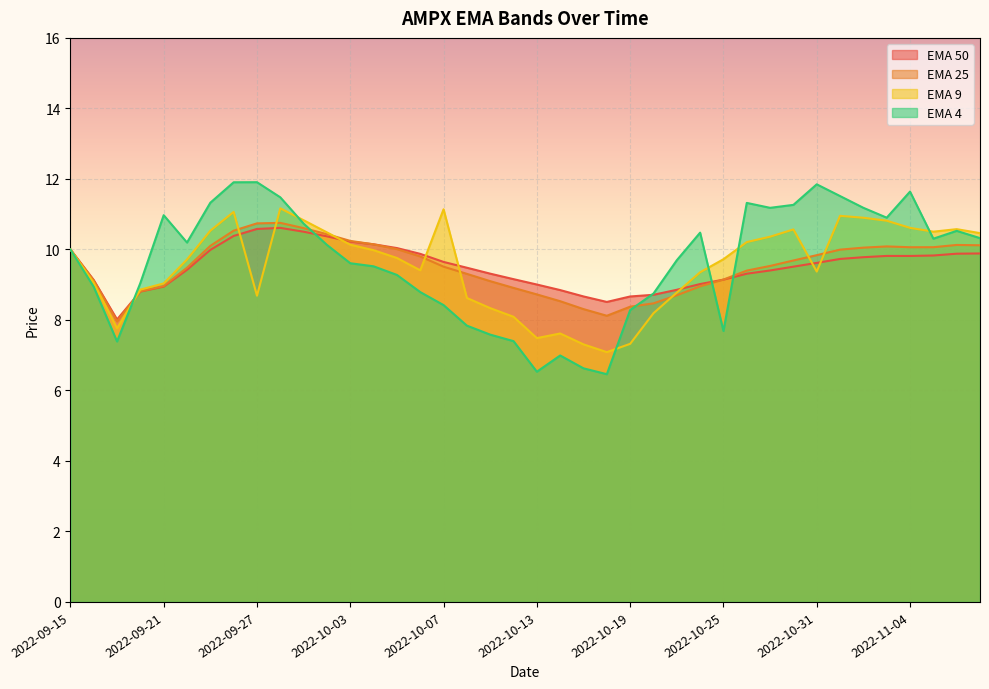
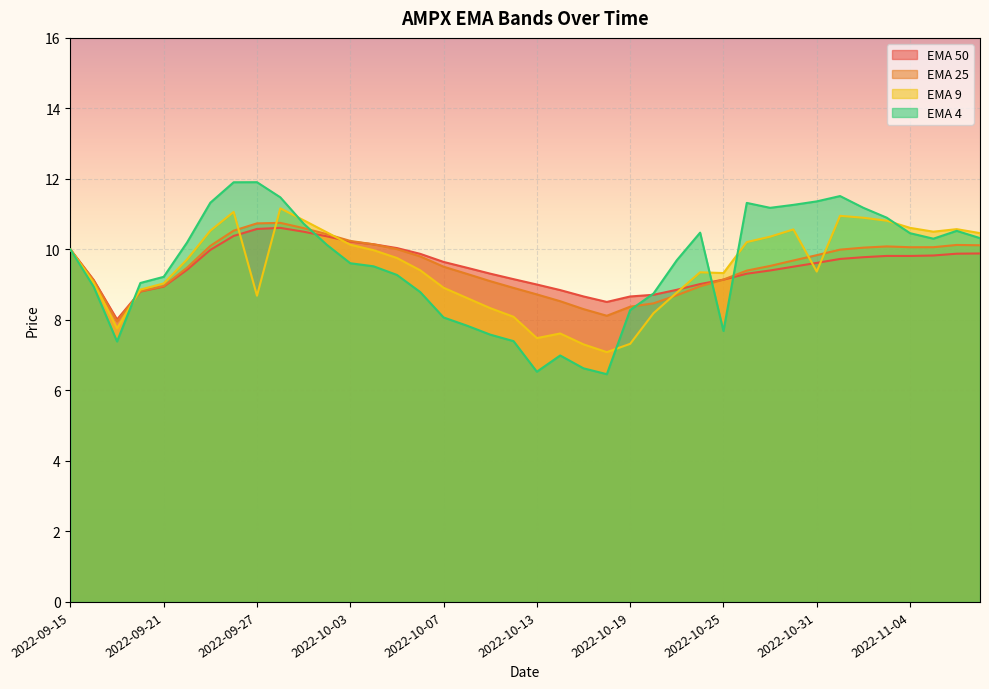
EMA 4, 2022-09-21: 11.0 -> 9.2
EMA 9, 2022-10-07: 11.1 -> 8.9
EMA 4, 2022-10-07: 8.4 -> 8.1
EMA 9, 2022-10-25: 9.7 -> 9.3
EMA 4, 2022-10-31: 11.8 -> 11.4
EMA 4, 2022-11-04: 11.6 -> 10.5
